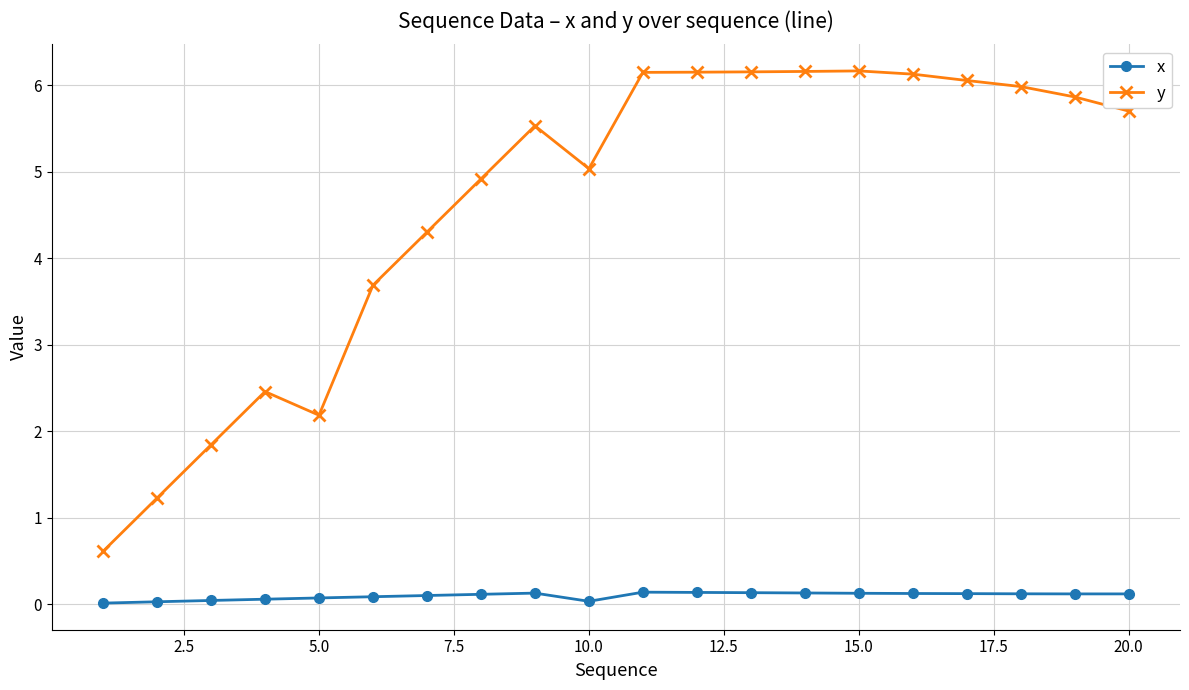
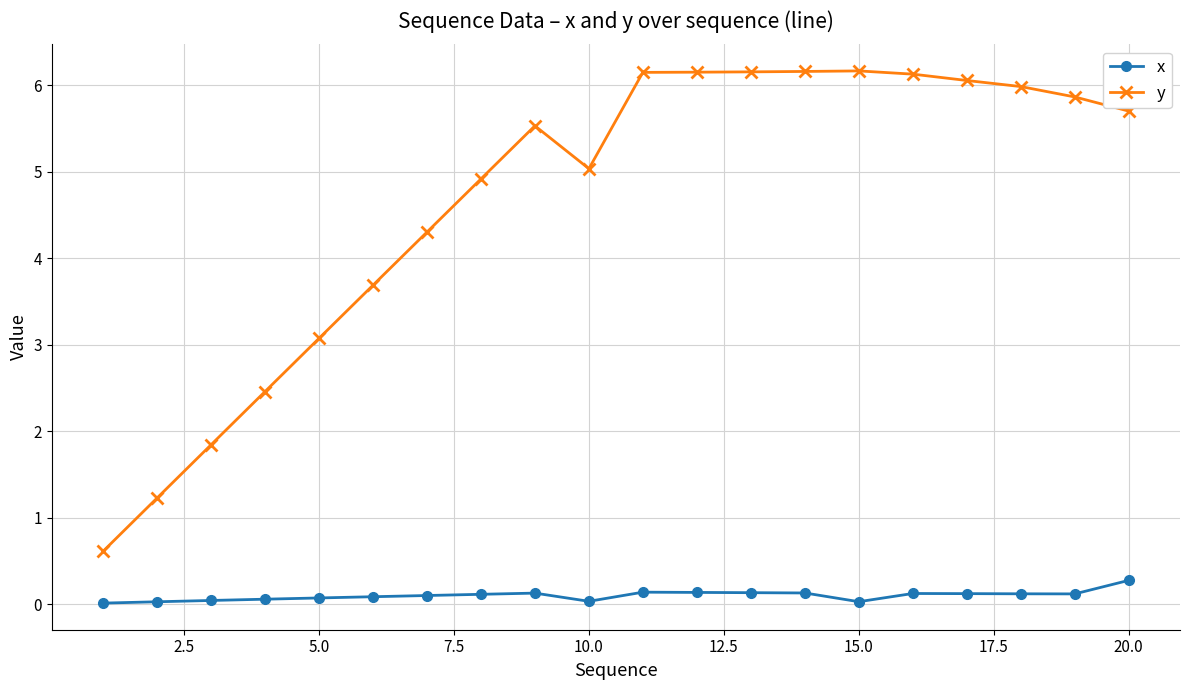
y, 5.0: 2.2 -> 3.1
x, 15.0: 0.1 -> 0.0
x, 20.0: 0.1 -> 0.3
